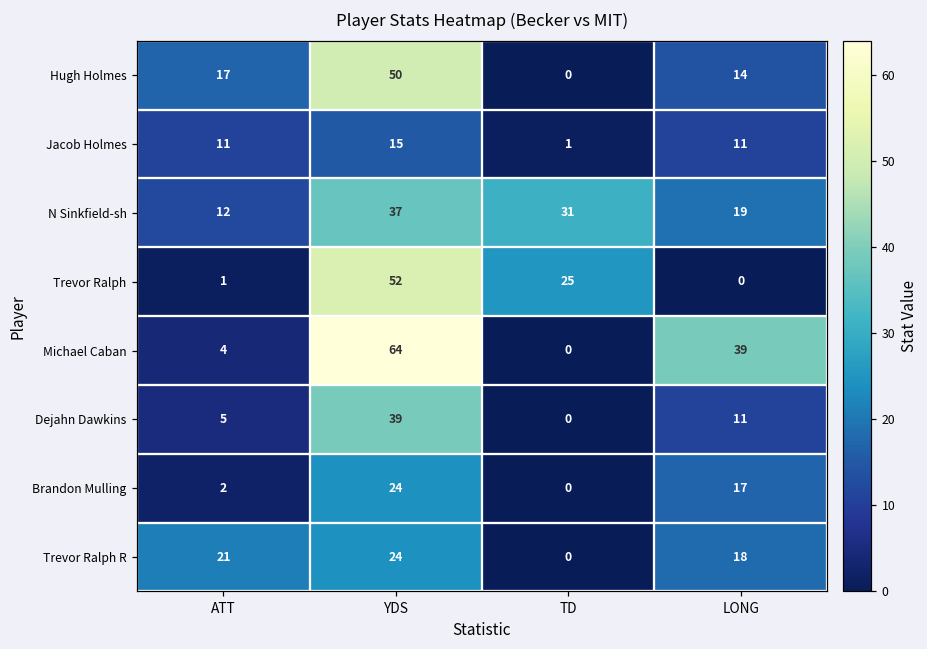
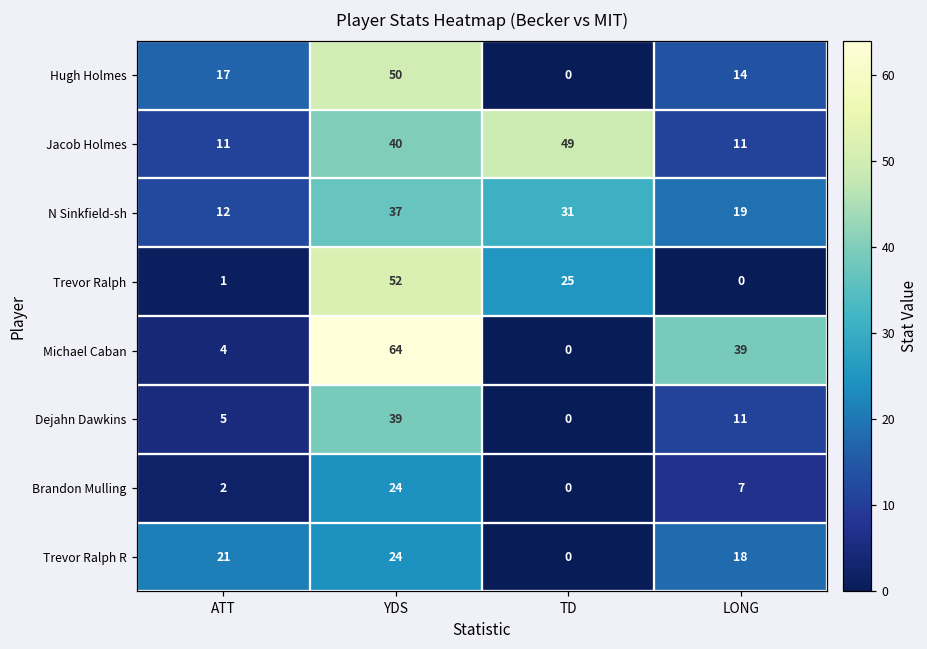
Jacob Holmes, YDS: 15 -> 40
Jacob Holmes, TD: 1 -> 49
Brandon Mulling, LONG: 17 -> 7
